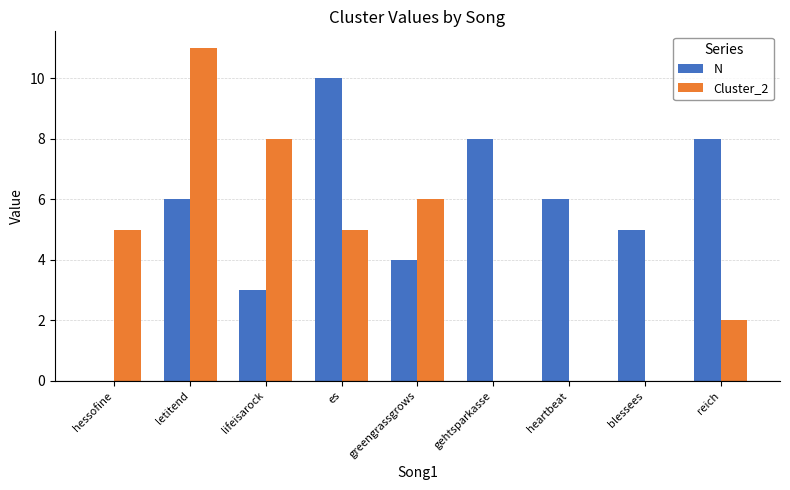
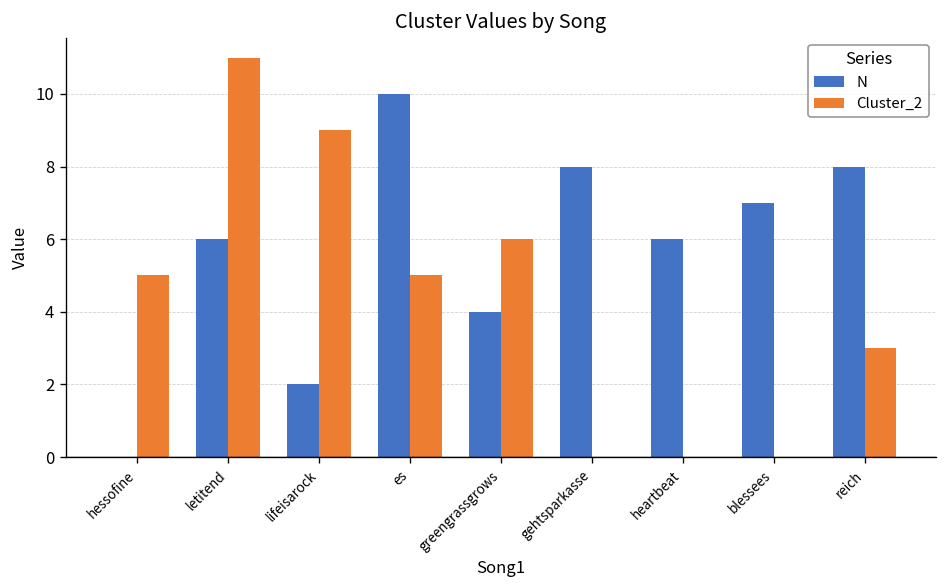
N, lifeisarock: 3 -> 2
Cluster_2, lifeisarock: 8 -> 9
N, blessees: 5 -> 7
Cluster_2, reich: 2 -> 3
